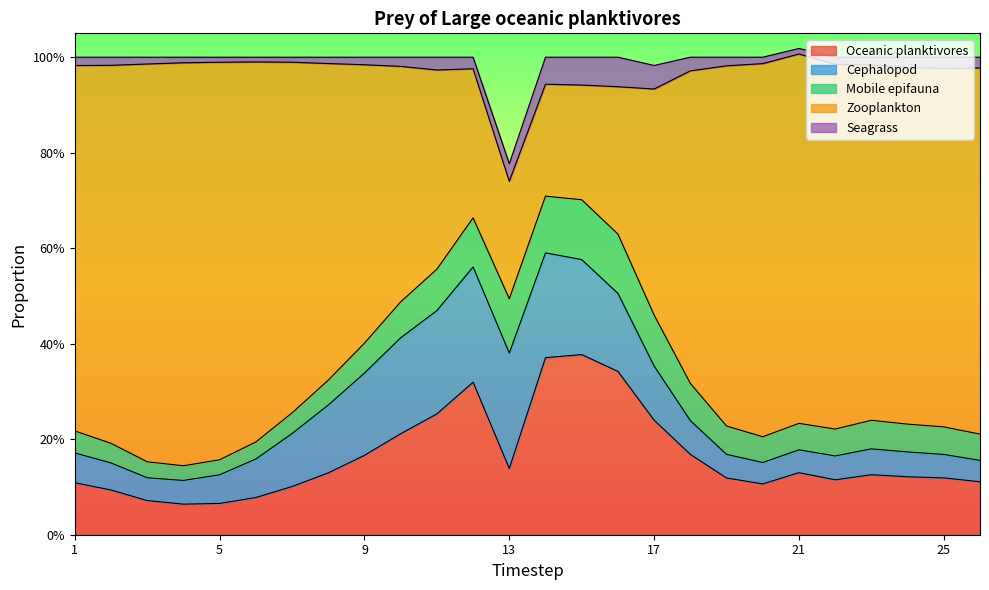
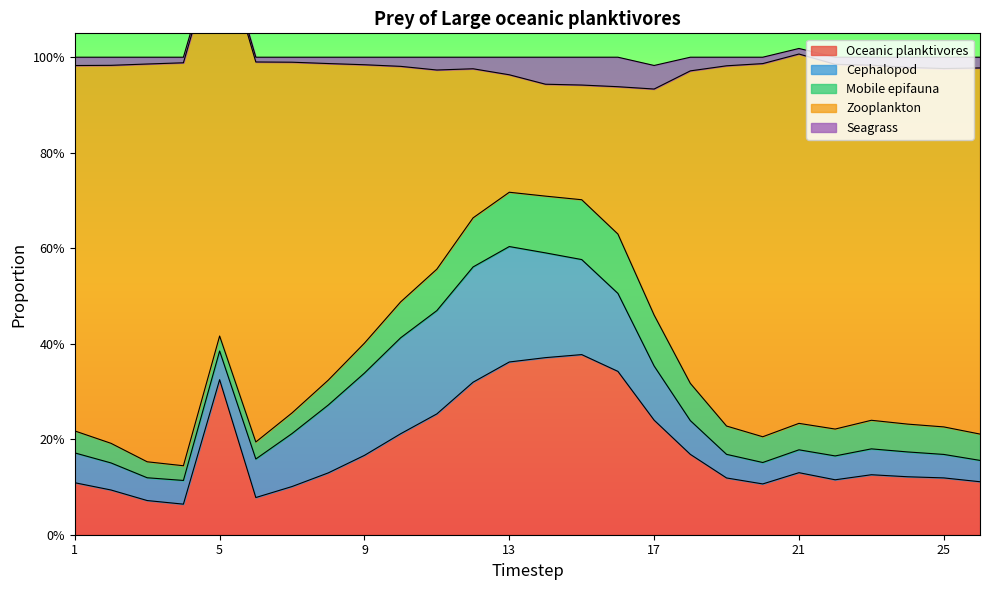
Oceanic planktivores, 5: 7% -> 32%
Oceanic planktivores, 13: 14% -> 36%
